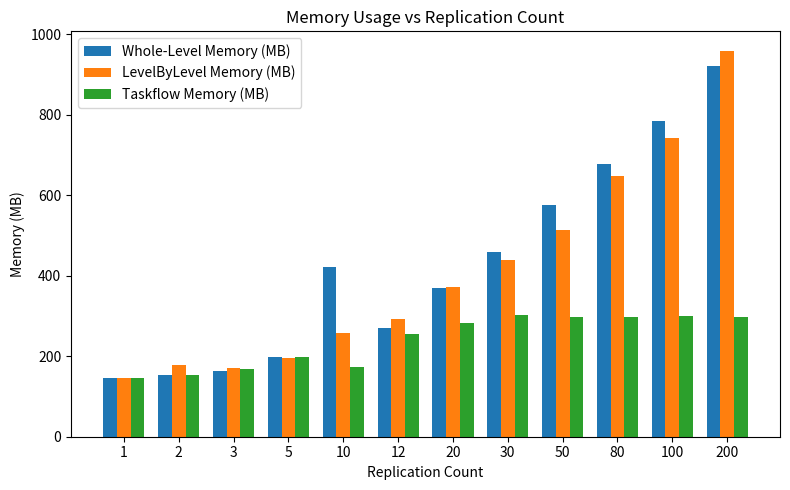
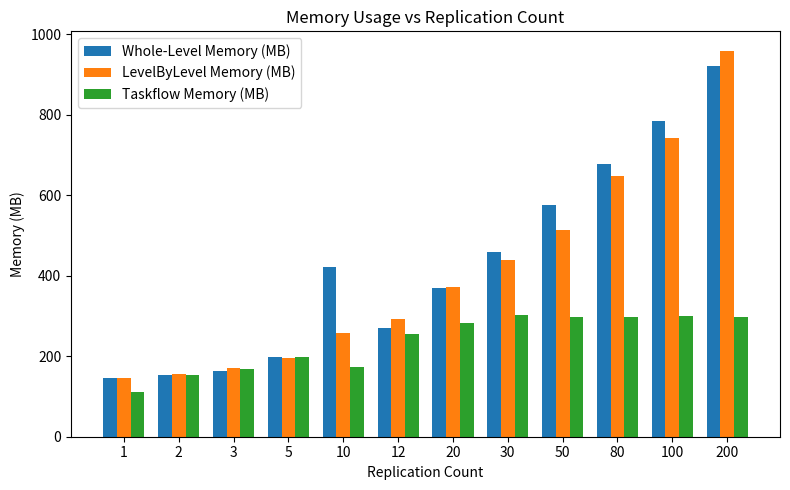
Taskflow Memory (MB), 1: 150 -> 110
LevelByLevel Memory (MB), 2: 180 -> 160
